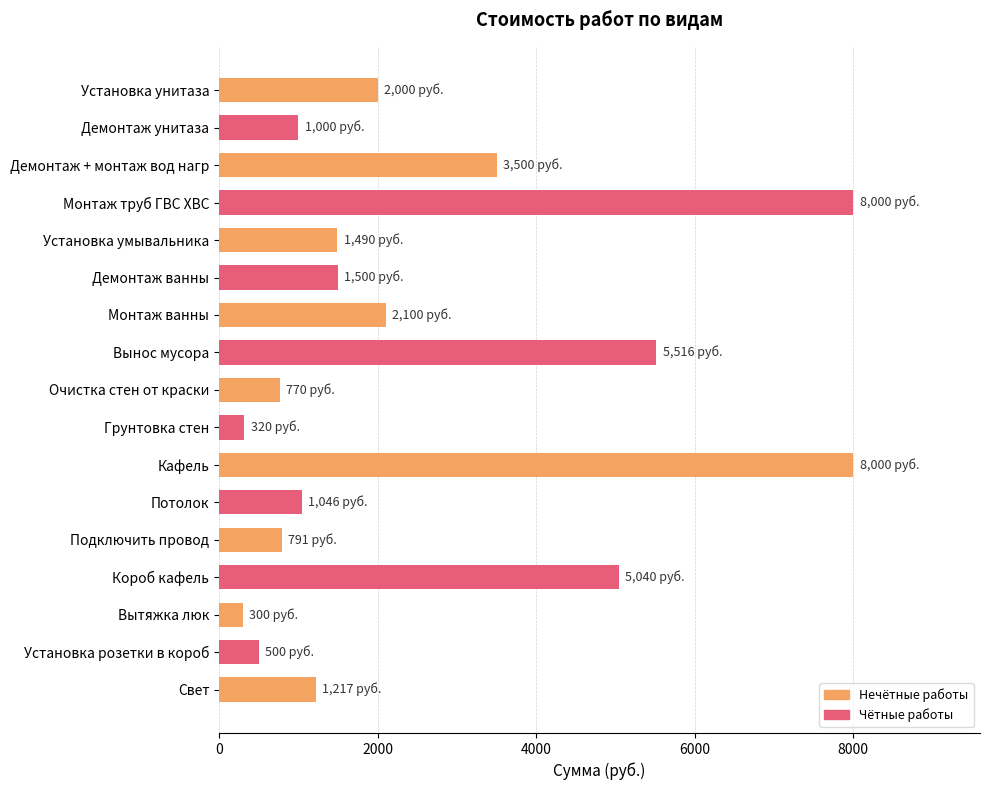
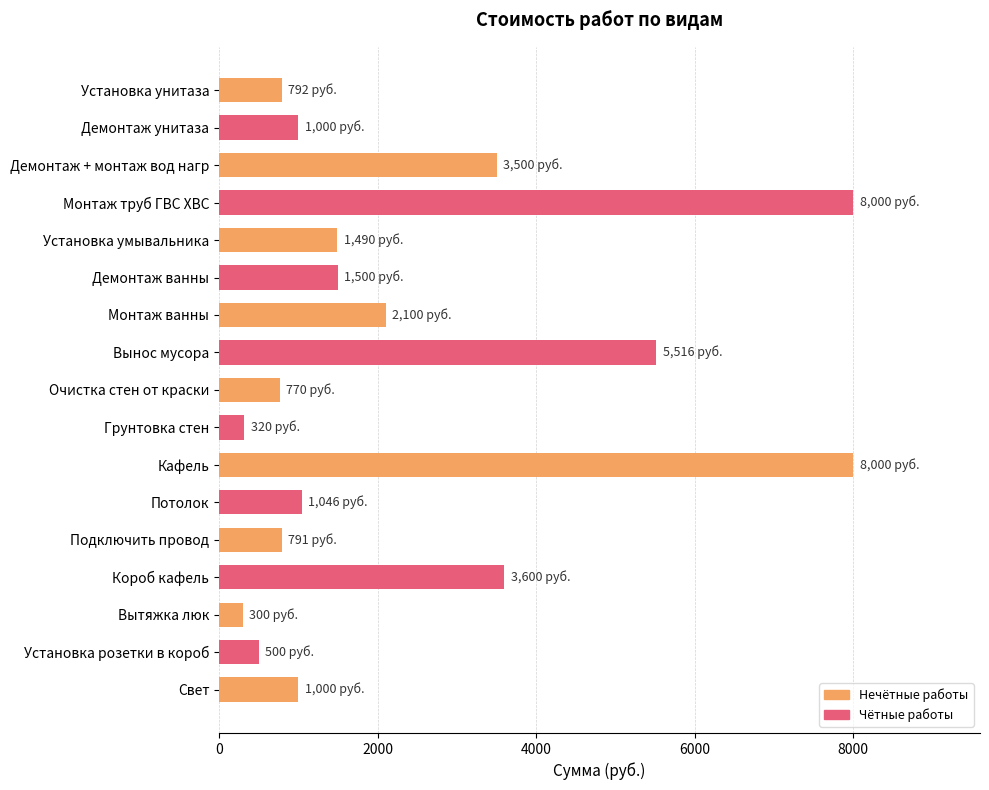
Установка унитаза: 2,000 -> 792
Короб кафель: 5,040 -> 3,600
Свет: 1,217 -> 1,000
